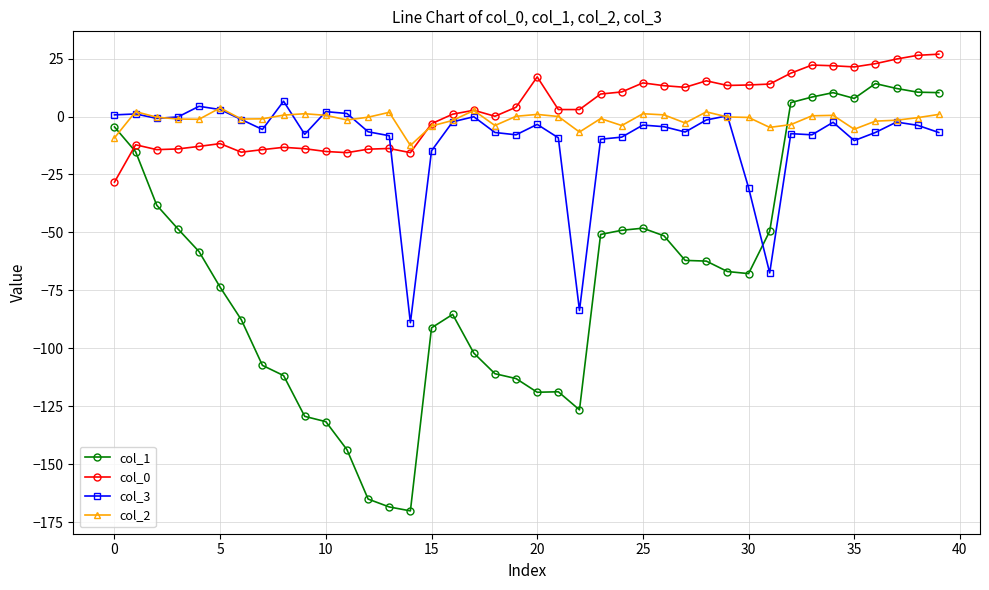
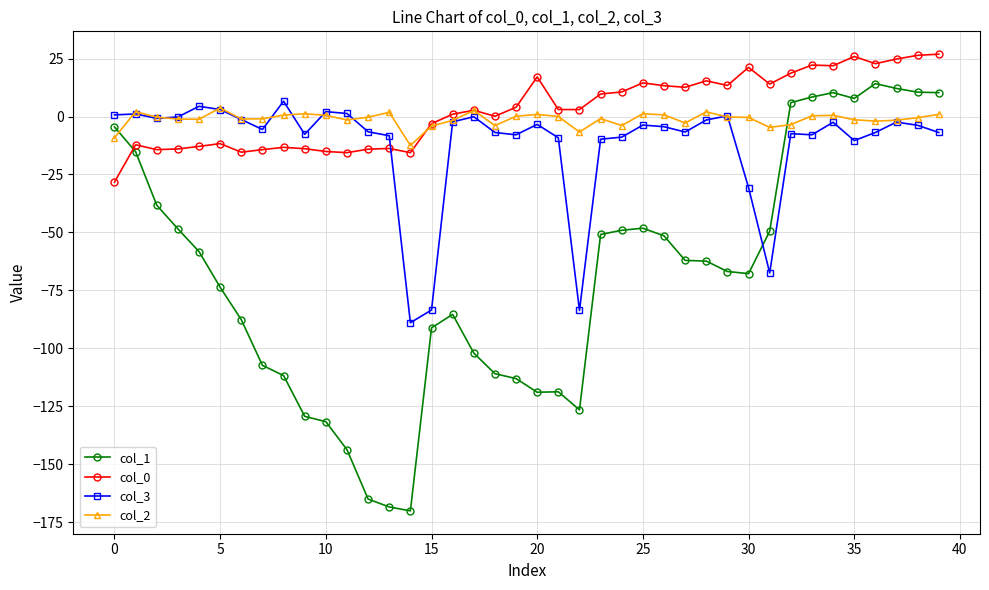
col_3, 15: -15 -> -84
col_0, 30: 14 -> 21
col_0, 35: 21 -> 26
col_2, 35: -6 -> -1
